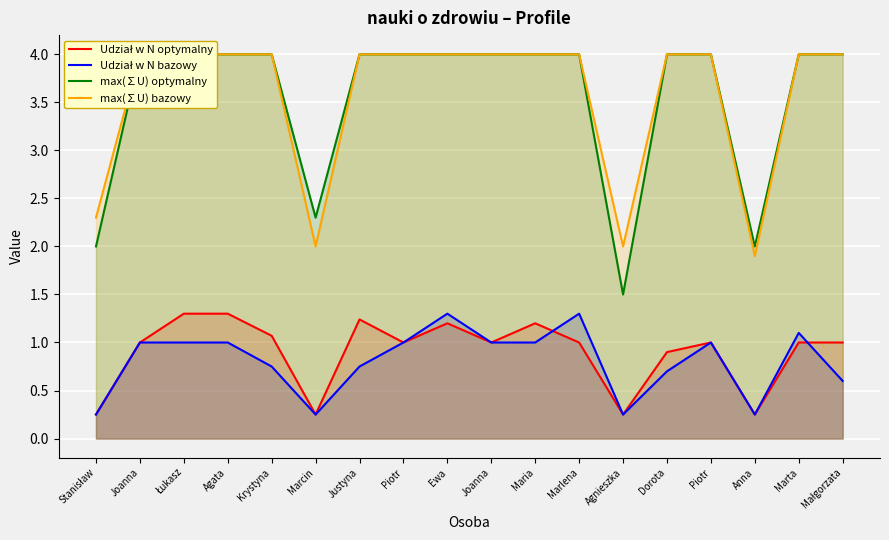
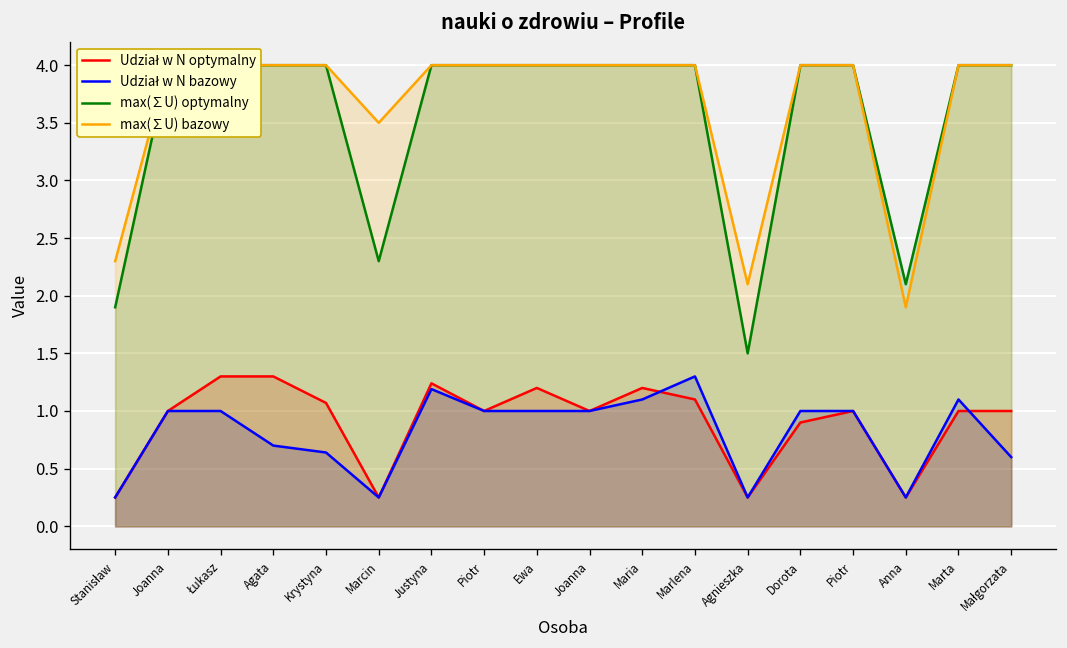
max(∑U) optymalny, Stanisław: 2.0 -> 1.9
Udział w N bazowy, Agata: 1.0 -> 0.7
Udział w N bazowy, Krystyna: 0.8 -> 0.6
max(∑U) bazowy, Marcin: 2.0 -> 3.5
Udział w N bazowy, Justyna: 0.8 -> 1.2
Udział w N bazowy, Ewa: 1.3 -> 1.0
Udział w N bazowy, Maria: 1.0 -> 1.1
Udział w N optymalny, Marlena: 1.0 -> 1.1
max(∑U) bazowy, Agnieszka: 2.0 -> 2.1
Udział w N bazowy, Dorota: 0.7 -> 1.0
max(∑U) optymalny, Anna: 2.0 -> 2.1
